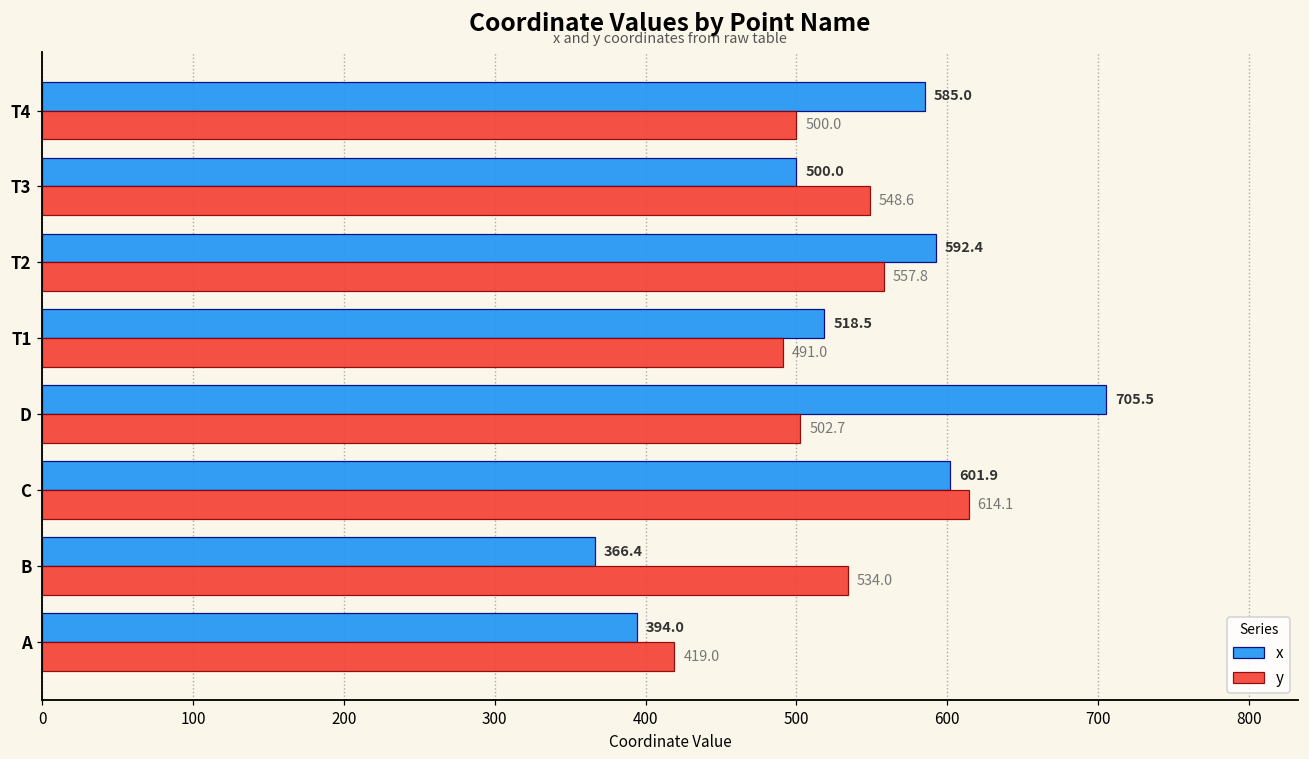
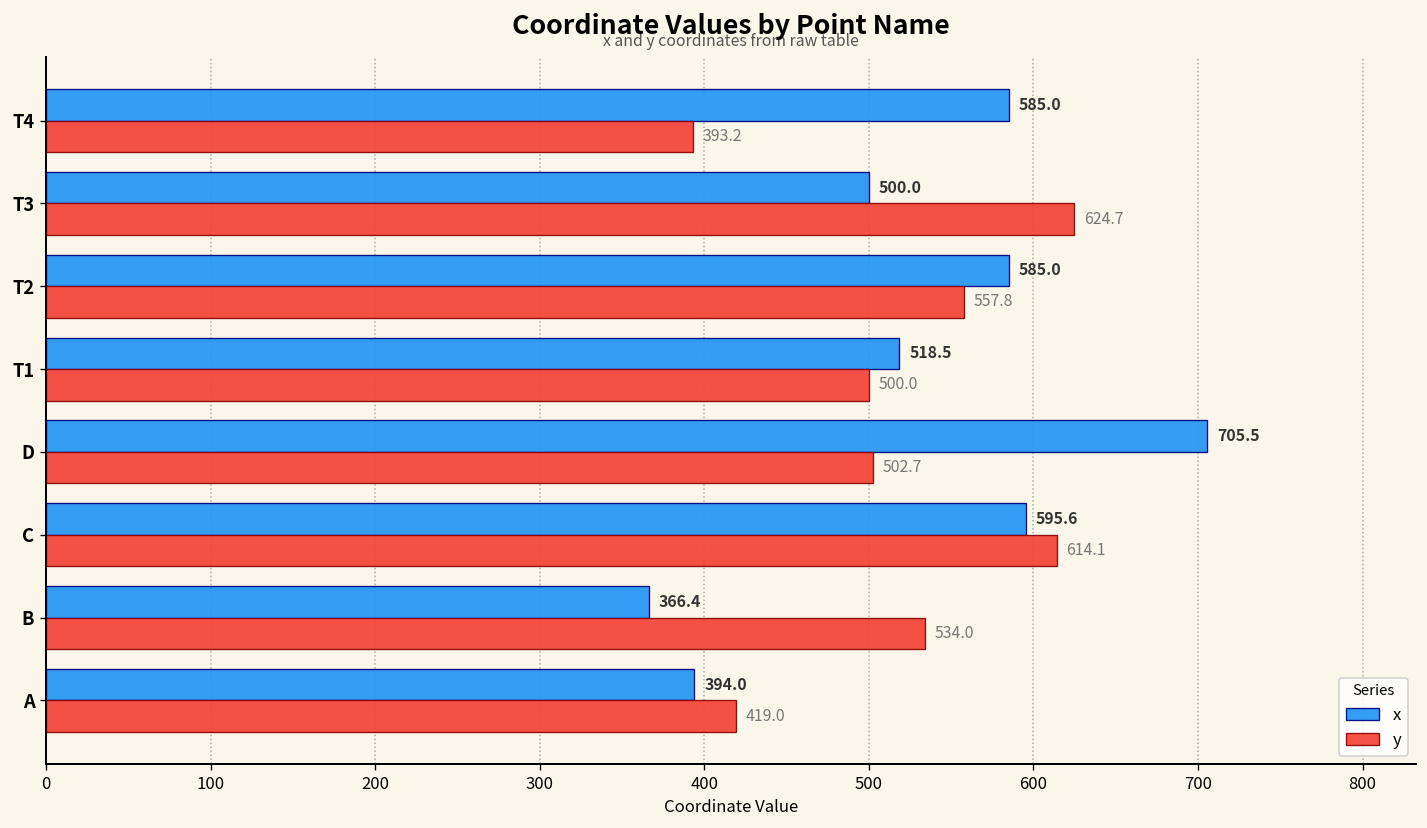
y, T4: 500.0 -> 393.2
y, T3: 548.6 -> 624.7
x, T2: 592.4 -> 585.0
y, T1: 491.0 -> 500.0
x, C: 601.9 -> 595.6
